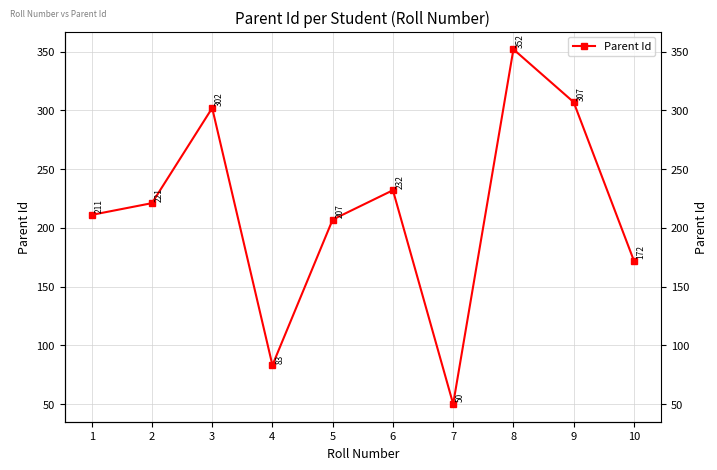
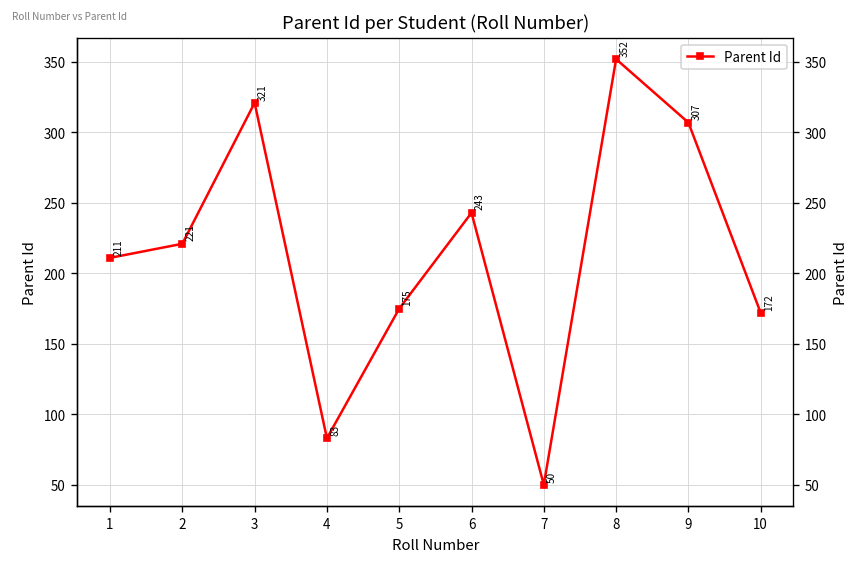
3: 302 -> 321
5: 207 -> 175
6: 232 -> 243
